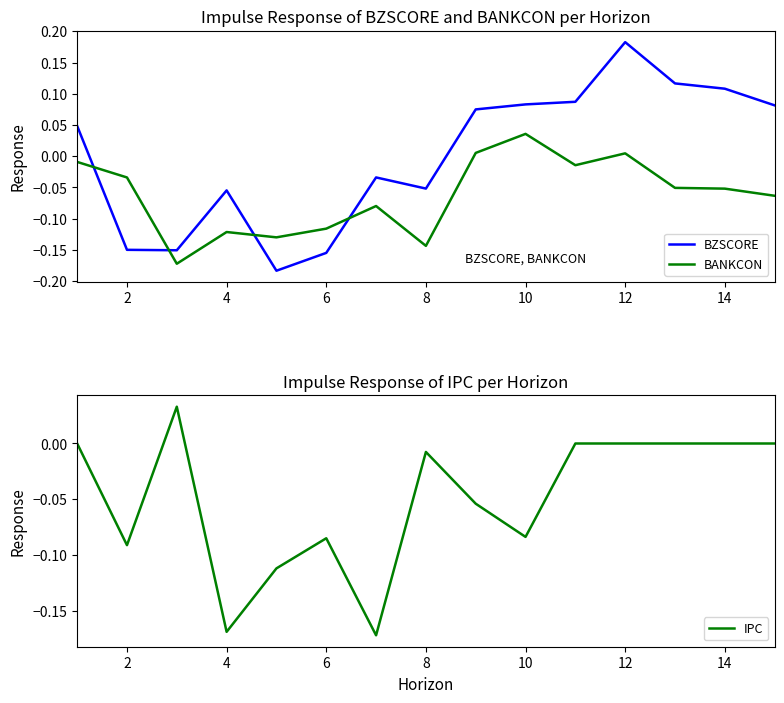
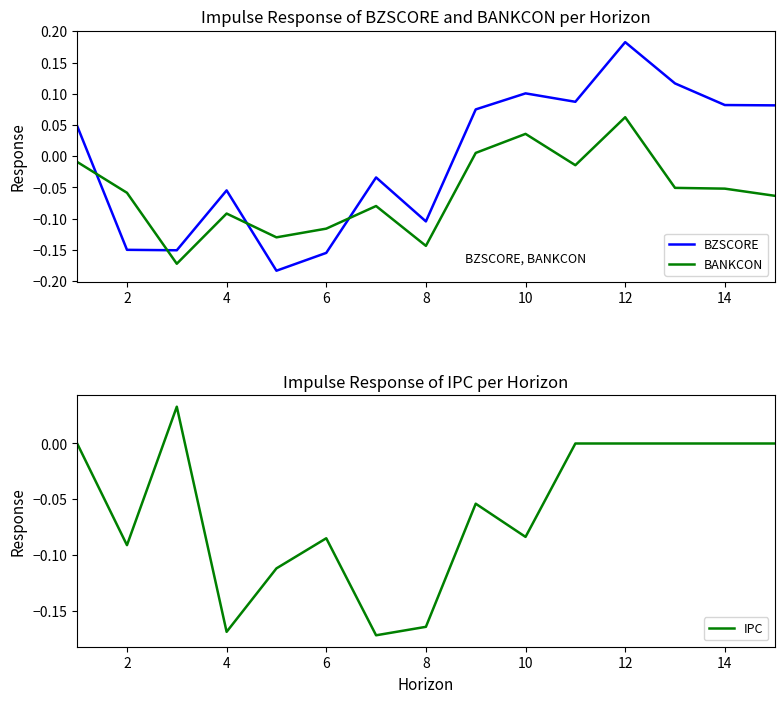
Impulse Response of BZSCORE and BANKCON per Horizon, BANKCON, 2: -0.03 -> -0.06
Impulse Response of BZSCORE and BANKCON per Horizon, BANKCON, 4: -0.12 -> -0.09
Impulse Response of BZSCORE and BANKCON per Horizon, BZSCORE, 8: -0.05 -> -0.10
Impulse Response of BZSCORE and BANKCON per Horizon, BZSCORE, 10: 0.08 -> 0.10
Impulse Response of BZSCORE and BANKCON per Horizon, BANKCON, 12: 0.00 -> 0.06
Impulse Response of BZSCORE and BANKCON per Horizon, BZSCORE, 14: 0.11 -> 0.08
Impulse Response of IPC per Horizon, 8: -0.008 -> -0.164
